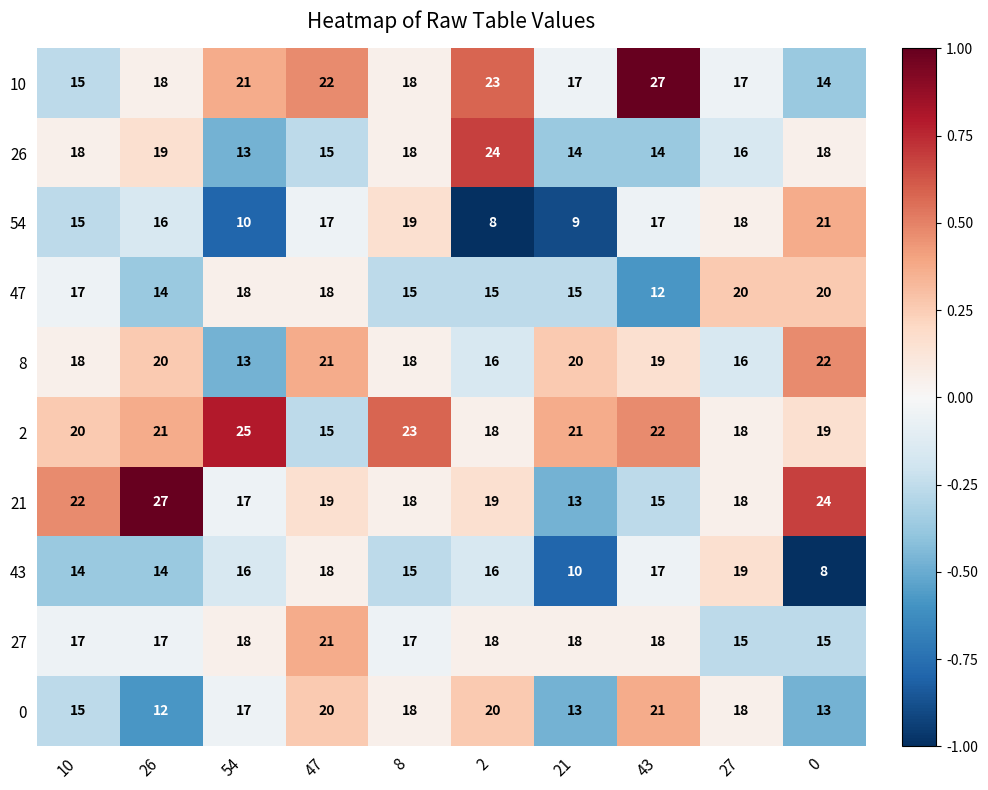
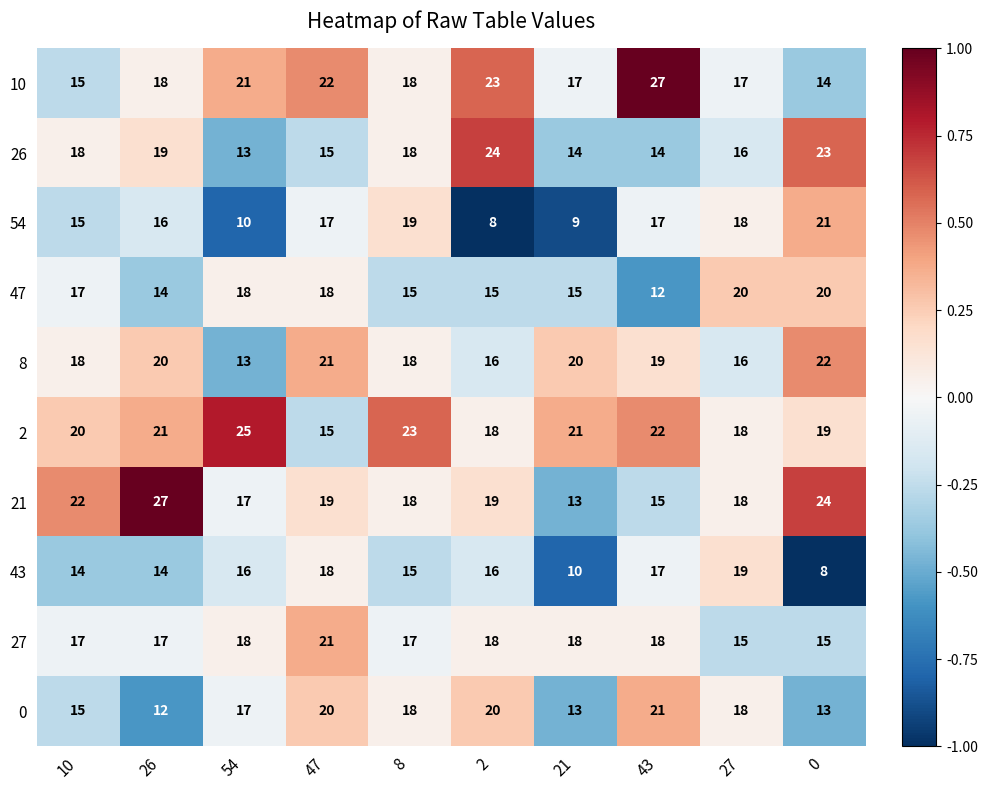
26, 0: 18 -> 23
